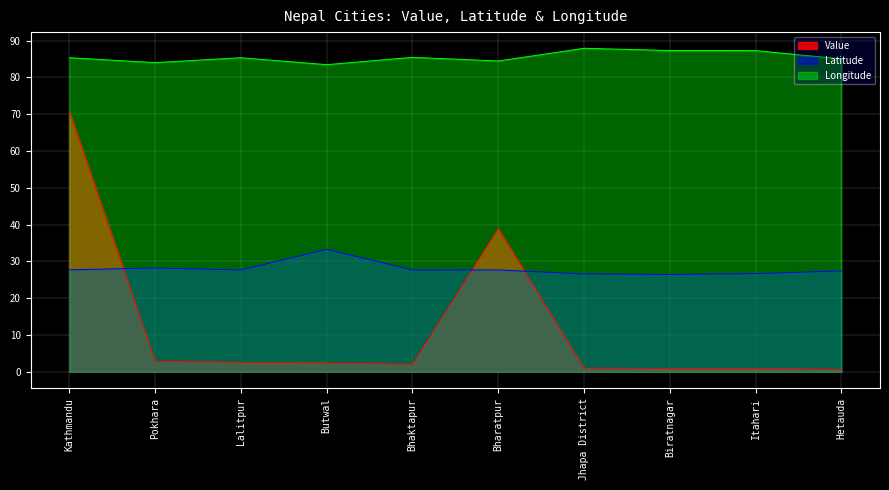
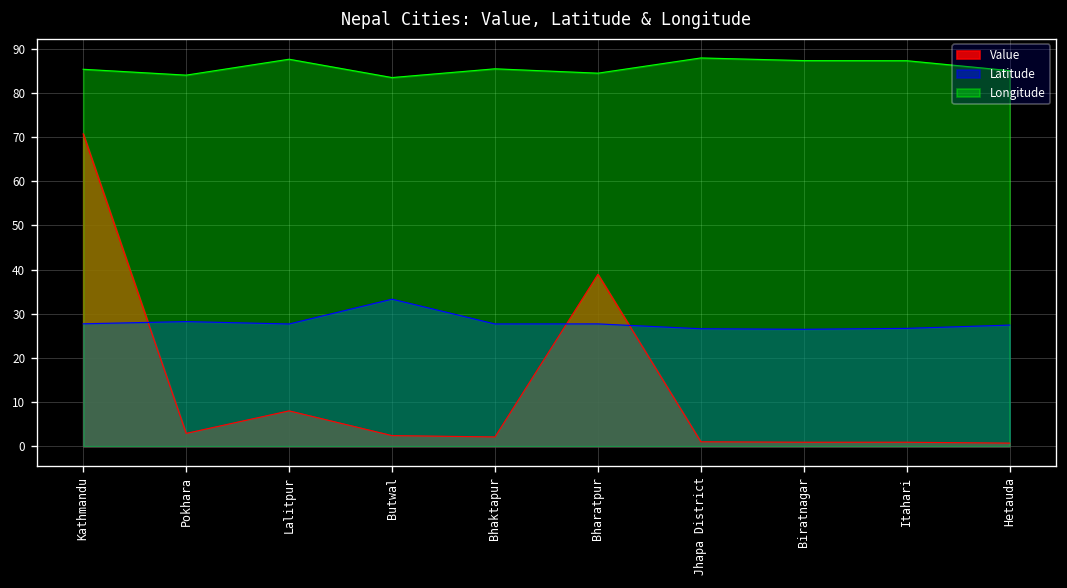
Value, Lalitpur: 3 -> 8
Longitude, Lalitpur: 85 -> 88
